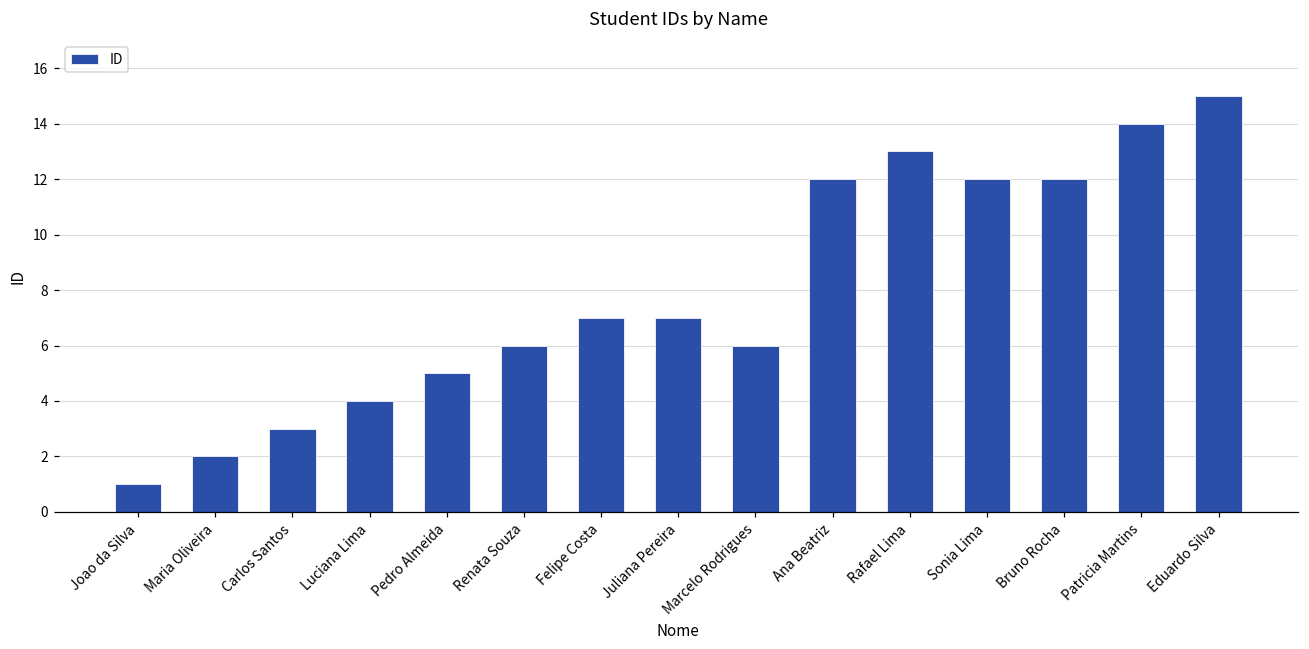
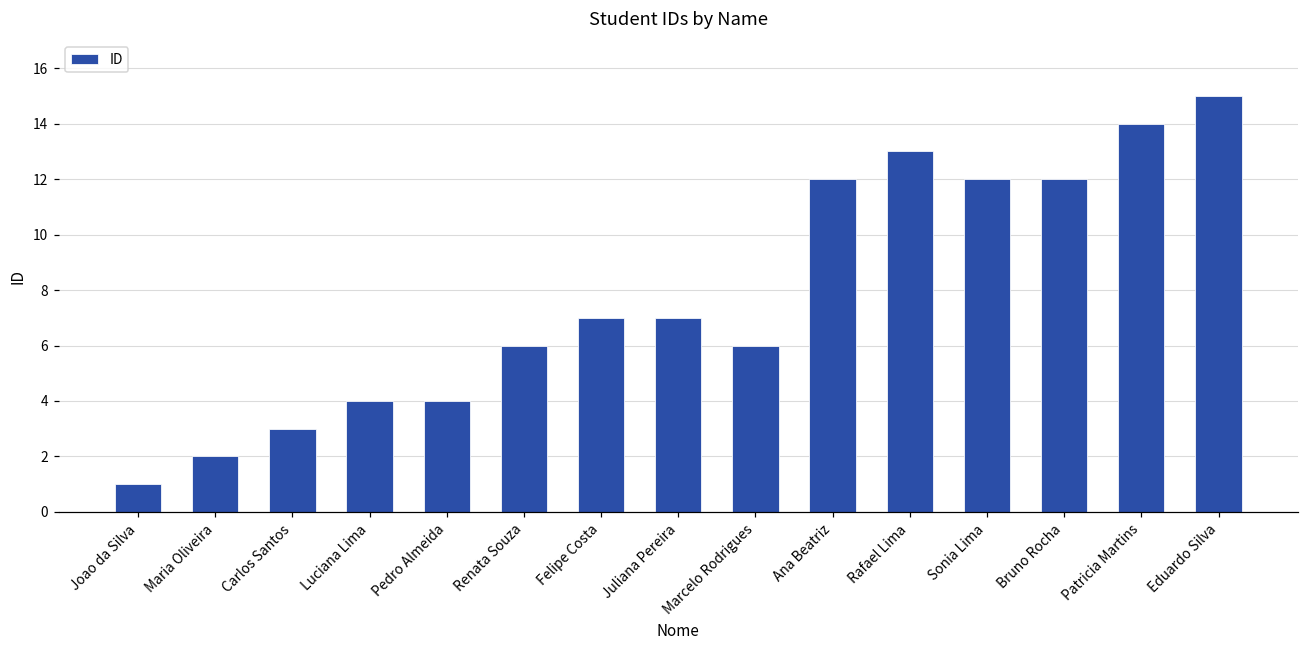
Pedro Almeida: 5 -> 4
